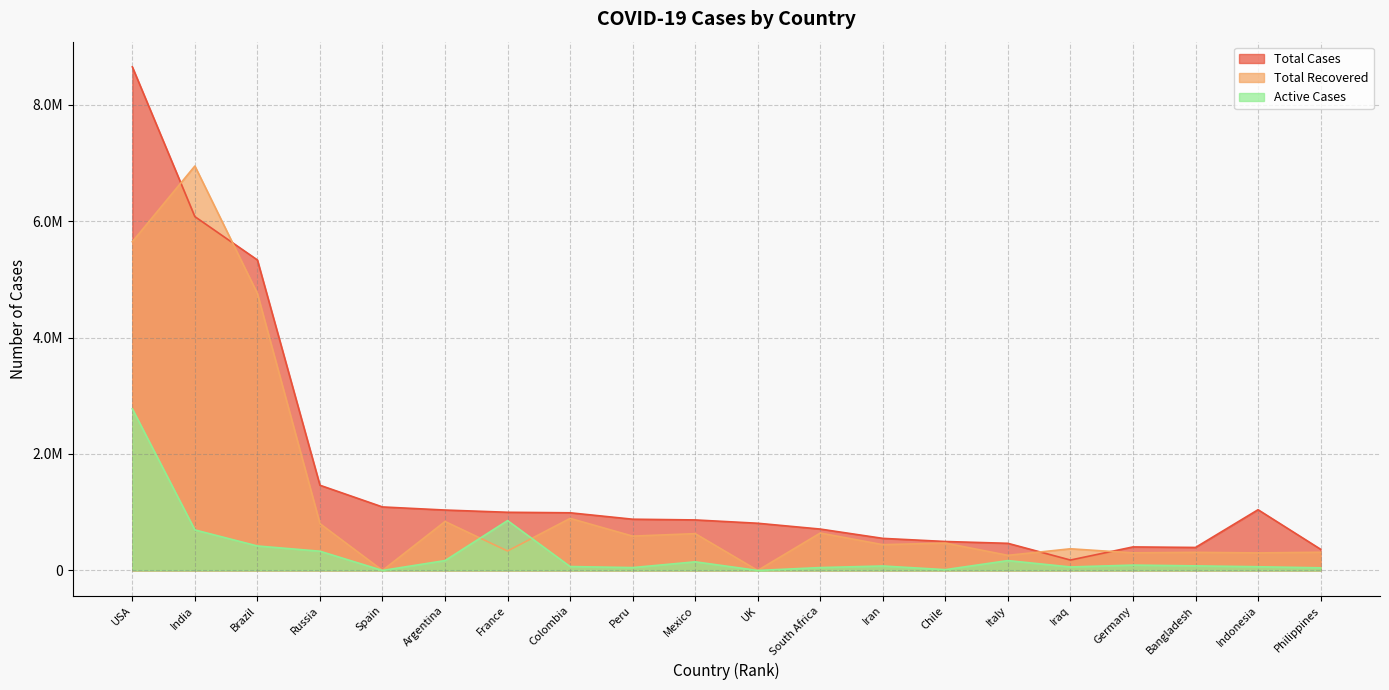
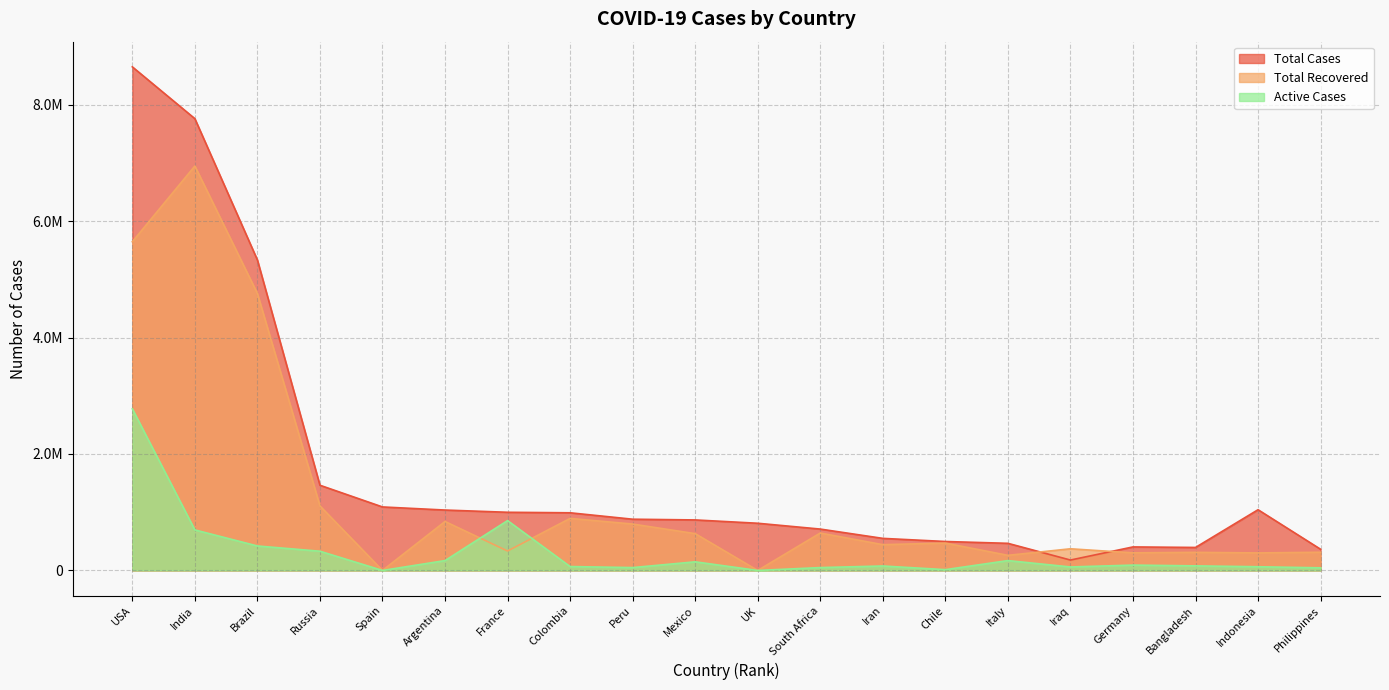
Total Cases, India: 6100000 -> 7800000
Total Recovered, Russia: 800000 -> 1100000
Total Recovered, Peru: 600000 -> 800000
